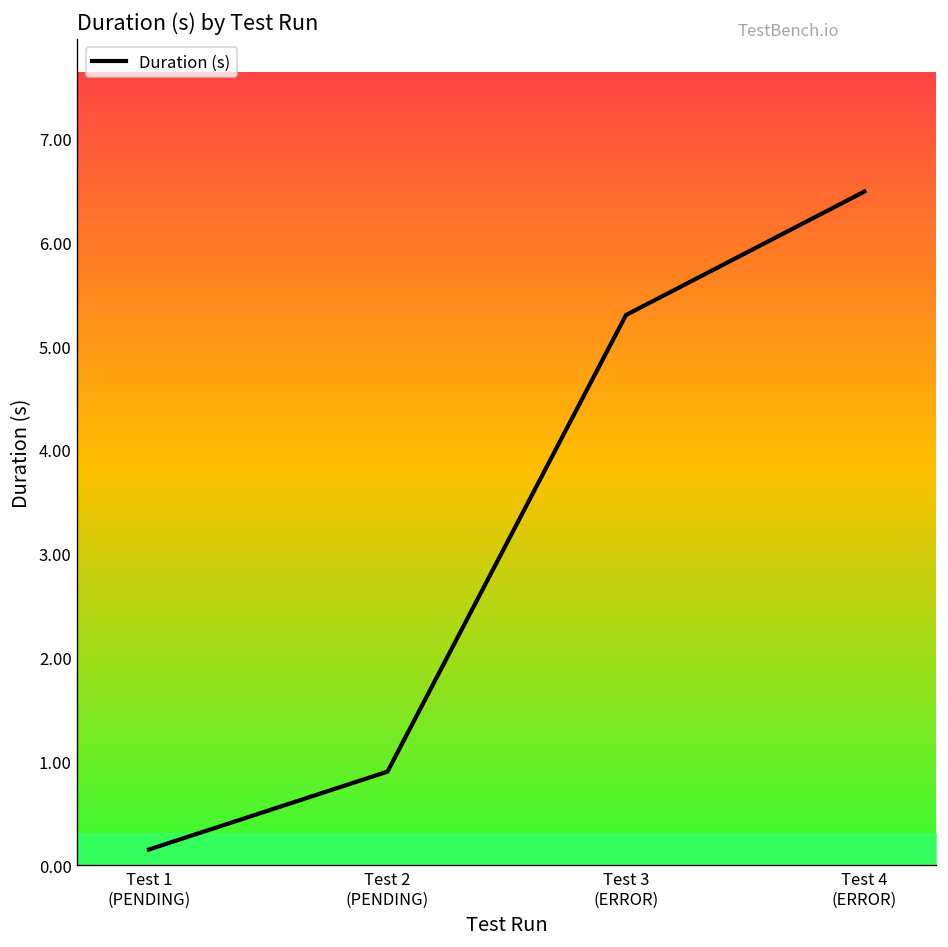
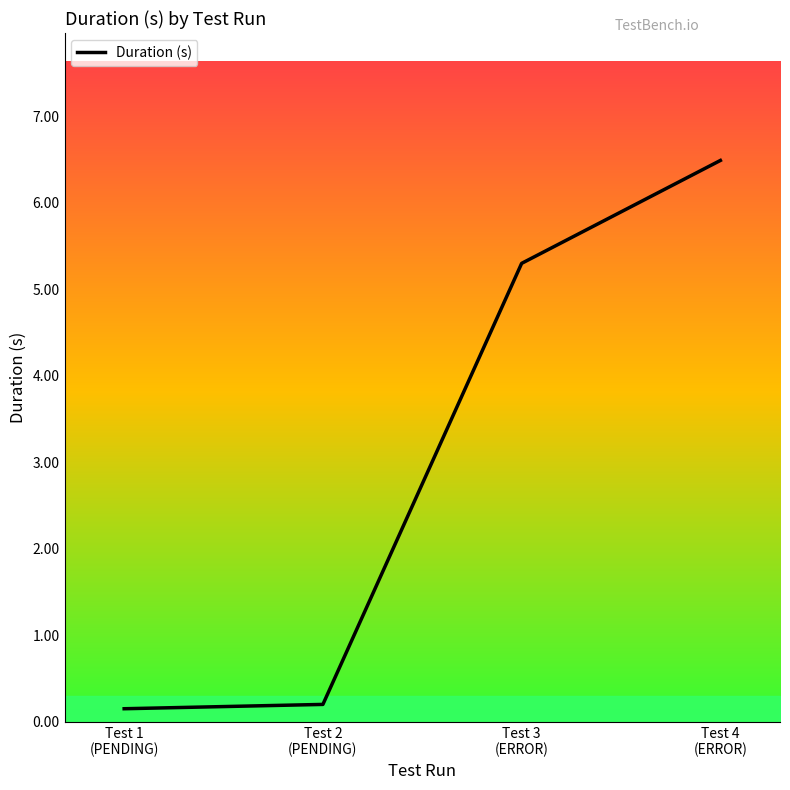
Duration (s), Test 2 (PENDING): 0.9 -> 0.2
